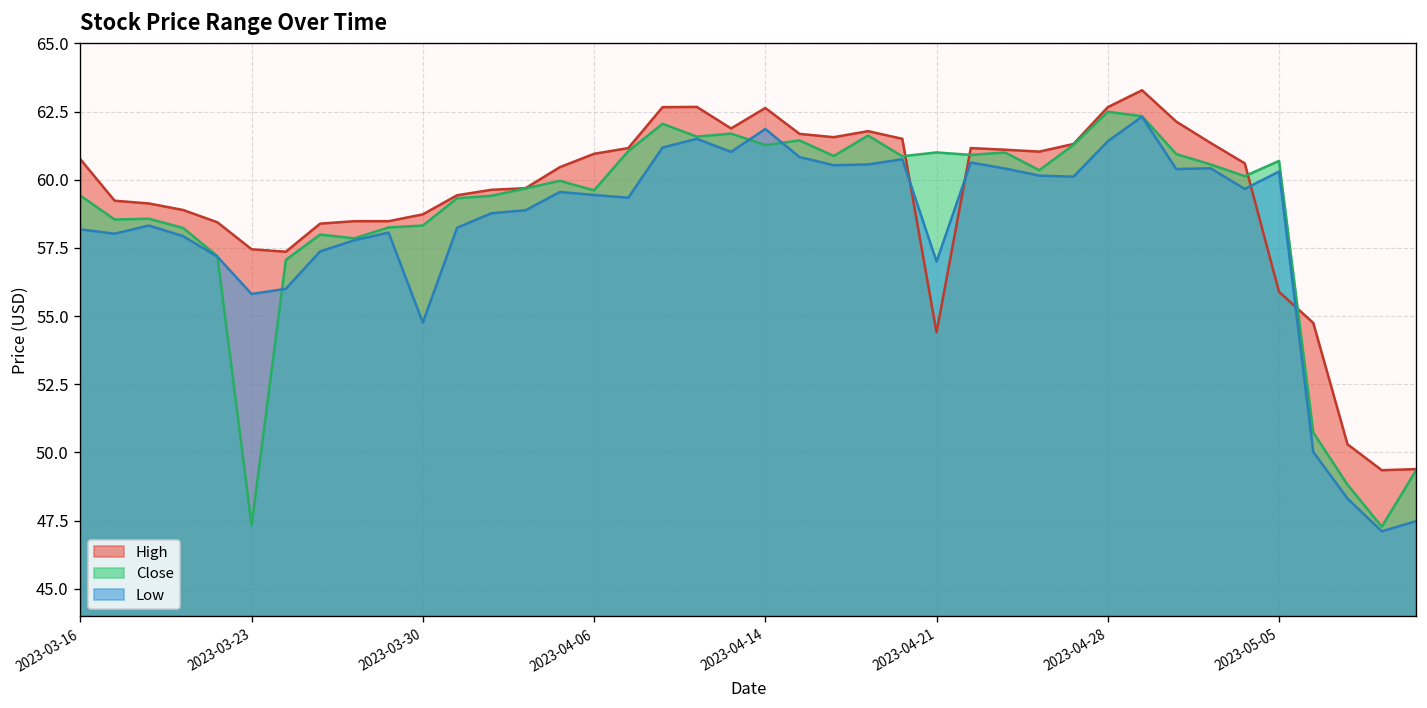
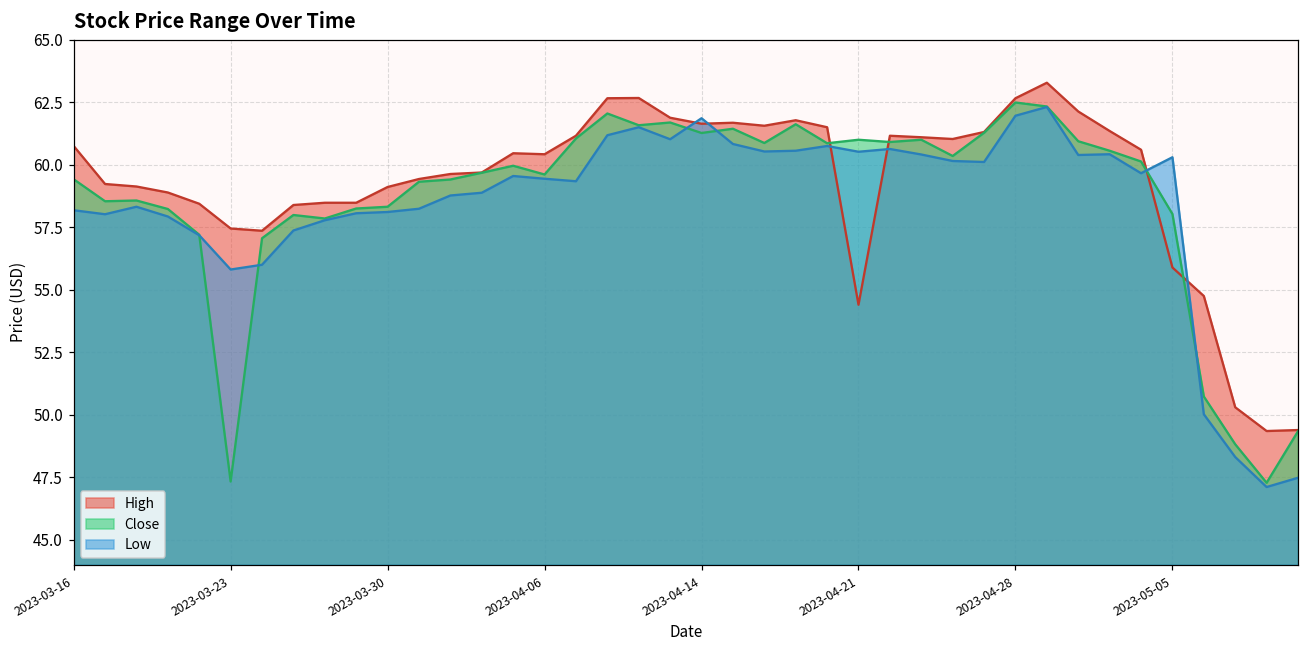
High, 2023-03-30: 58.7 -> 59.1
Low, 2023-03-30: 54.8 -> 58.1
High, 2023-04-06: 61.0 -> 60.4
High, 2023-04-14: 62.6 -> 61.6
Low, 2023-04-21: 57.0 -> 60.5
Low, 2023-04-28: 61.4 -> 62.0
Close, 2023-05-05: 60.7 -> 58.0
